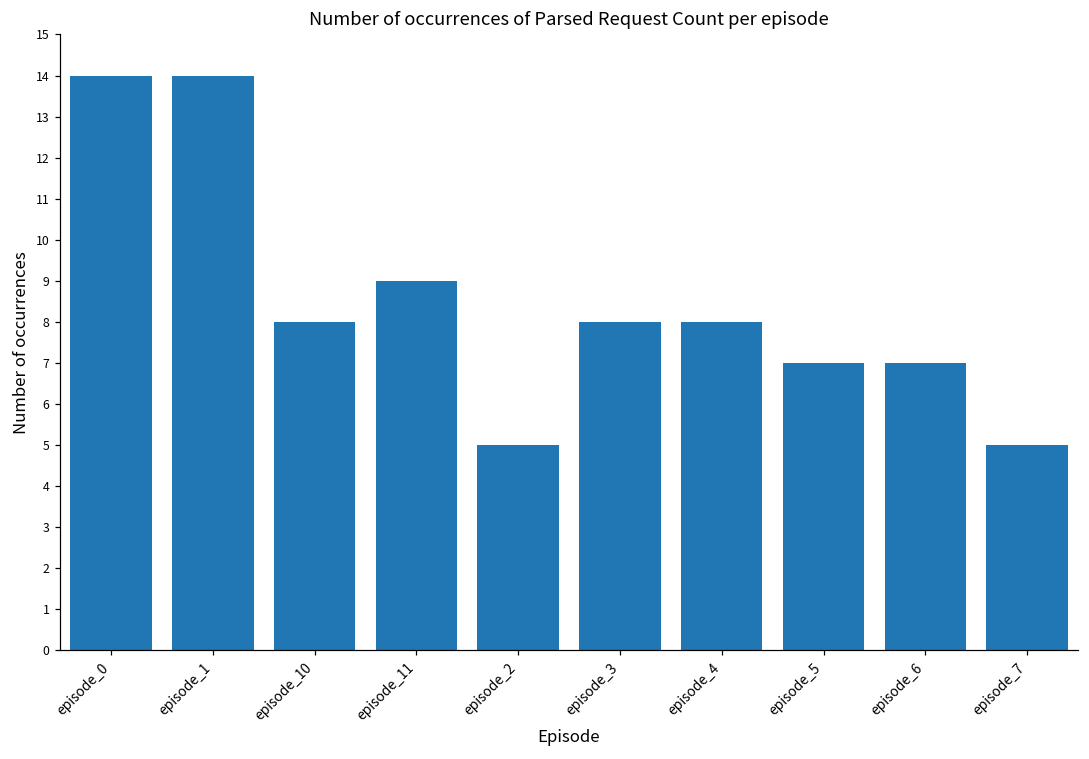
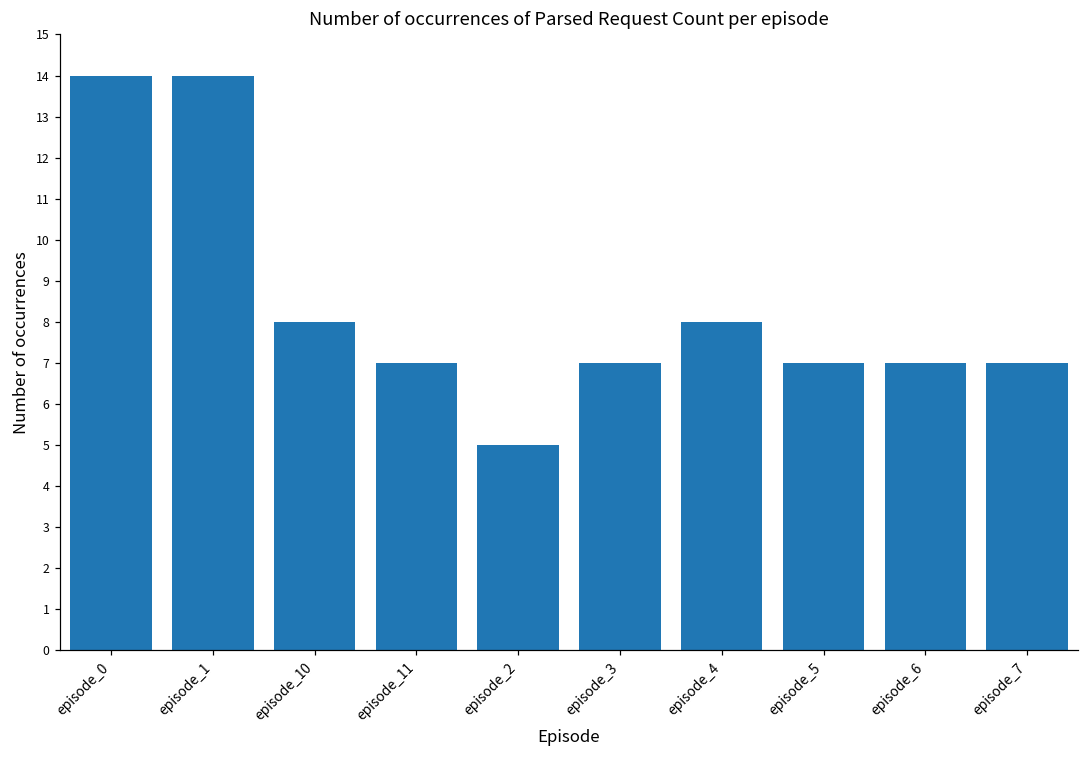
episode_11: 9 -> 7
episode_3: 8 -> 7
episode_7: 5 -> 7
